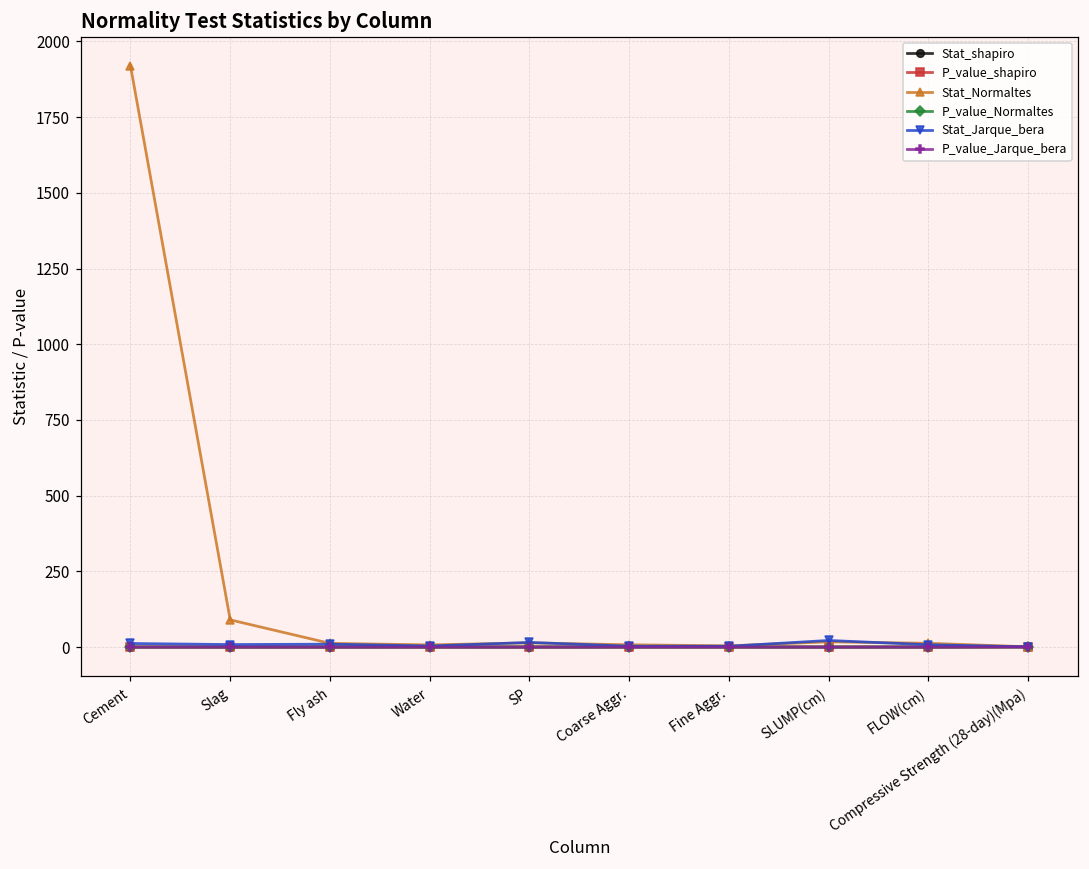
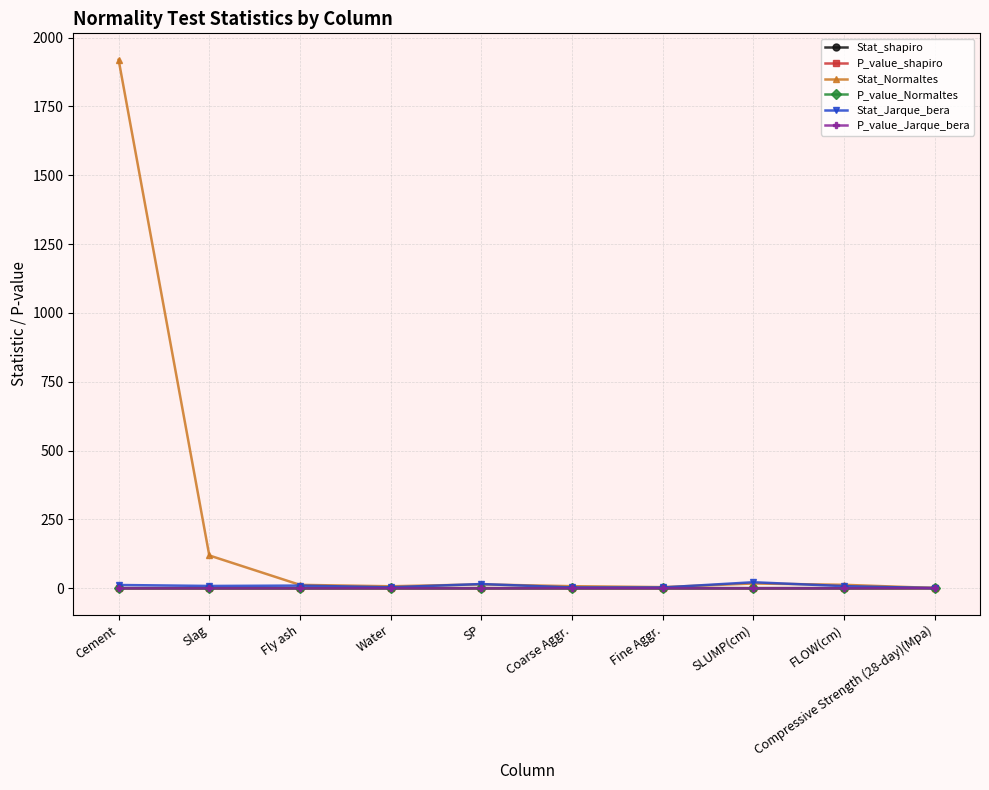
Stat_Normaltes, Slag: 90 -> 120
